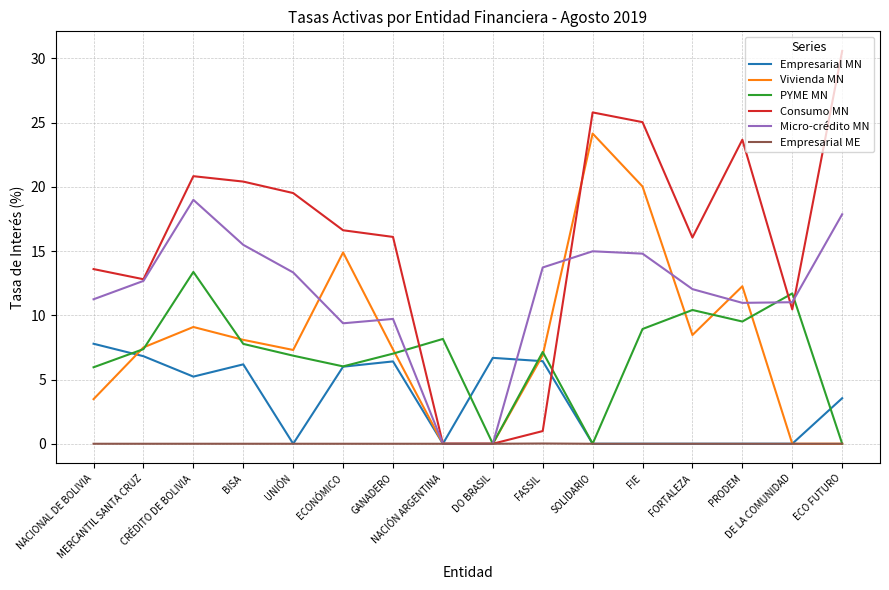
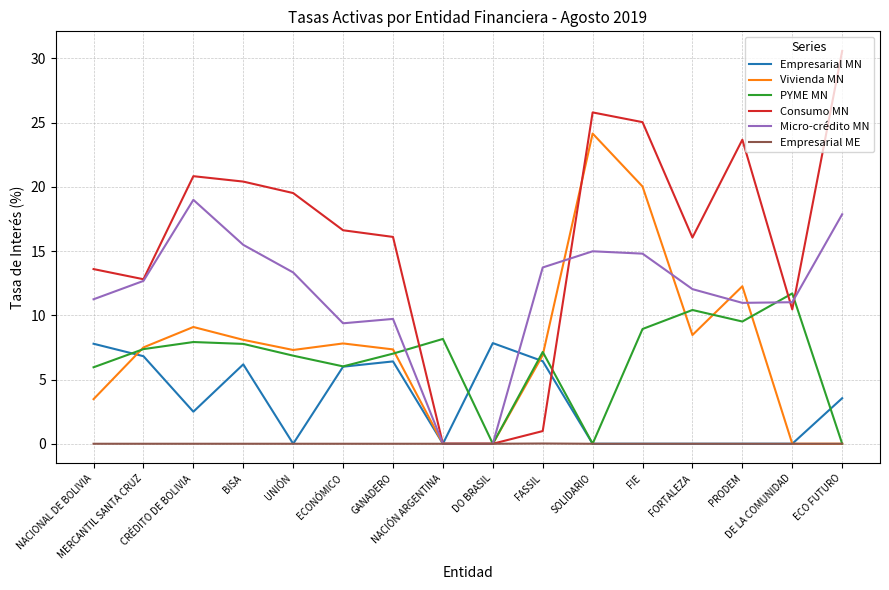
Empresarial MN, CRÉDITO DE BOLIVIA: 5.2 -> 2.5
PYME MN, CRÉDITO DE BOLIVIA: 13.4 -> 7.9
Vivienda MN, ECONÓMICO: 14.9 -> 7.8
Empresarial MN, DO BRASIL: 6.7 -> 7.8
